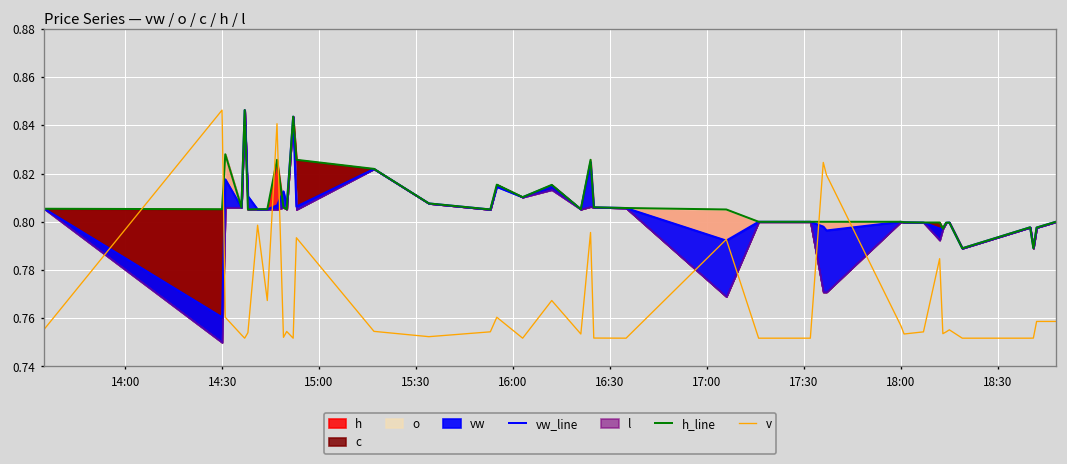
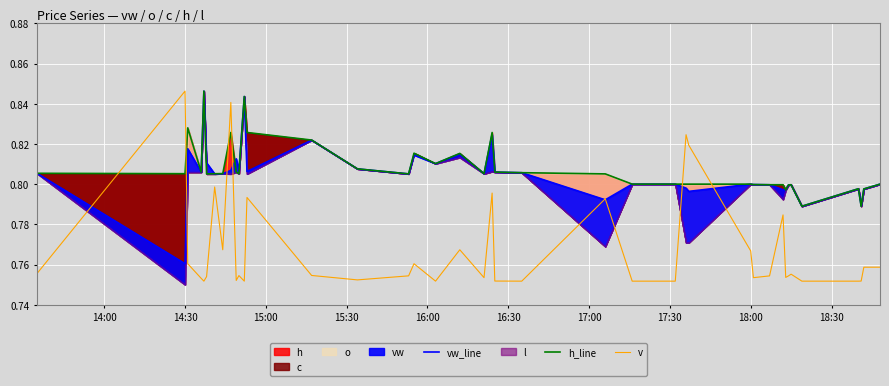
v, 18:00: 0.757 -> 0.767
